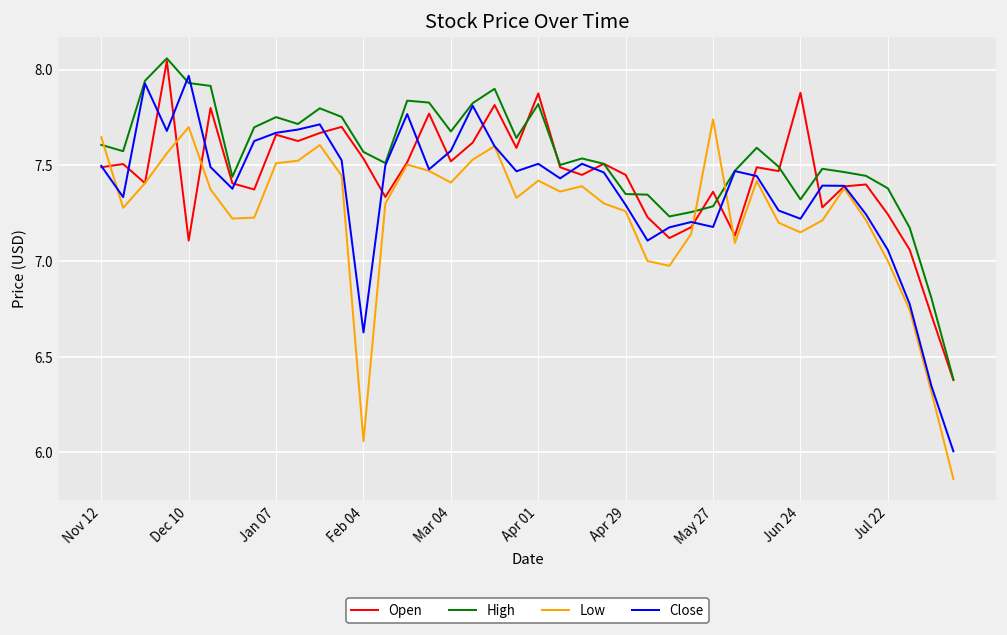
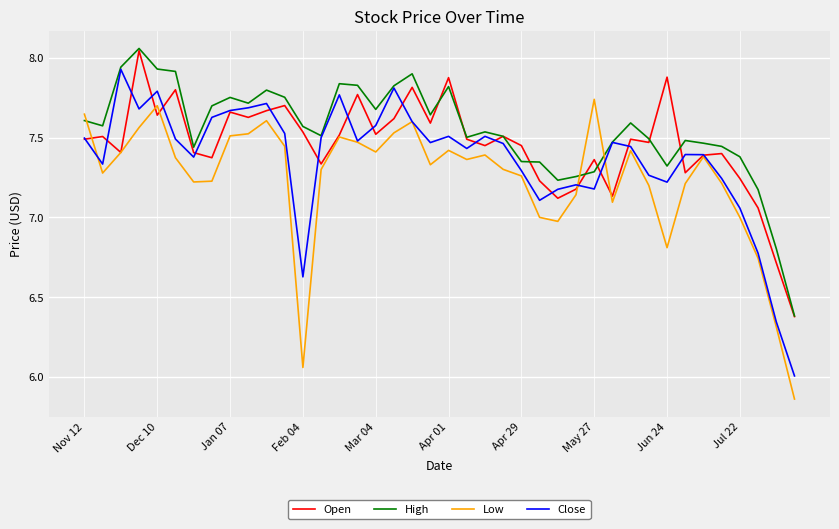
Open, Dec 10: 7.11 -> 7.64
Close, Dec 10: 7.97 -> 7.79
Low, Jun 24: 7.15 -> 6.81
